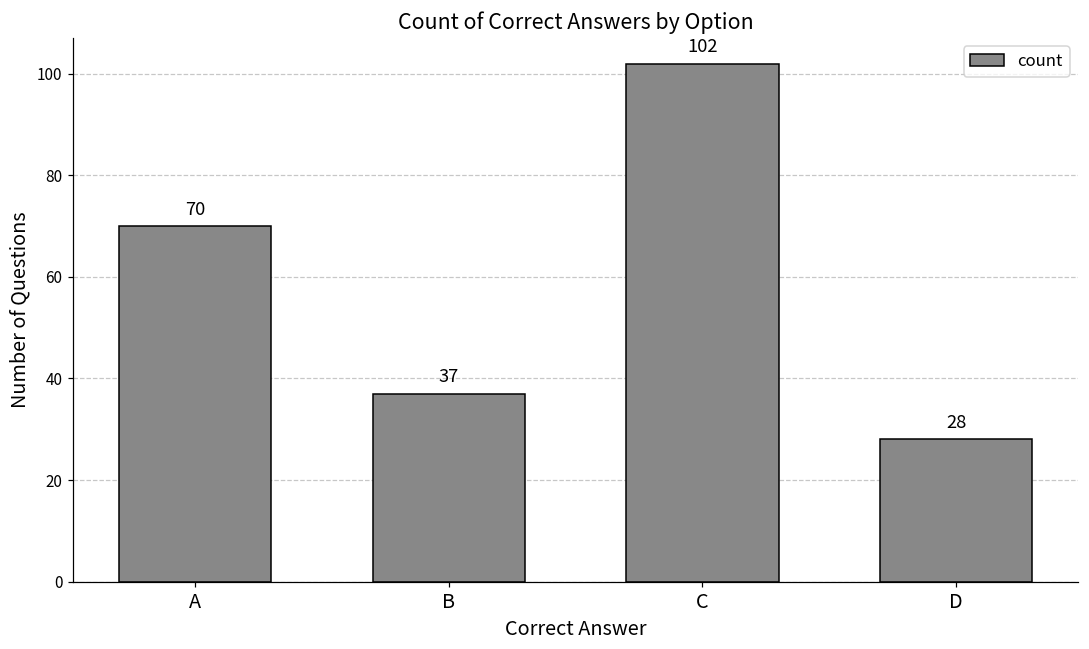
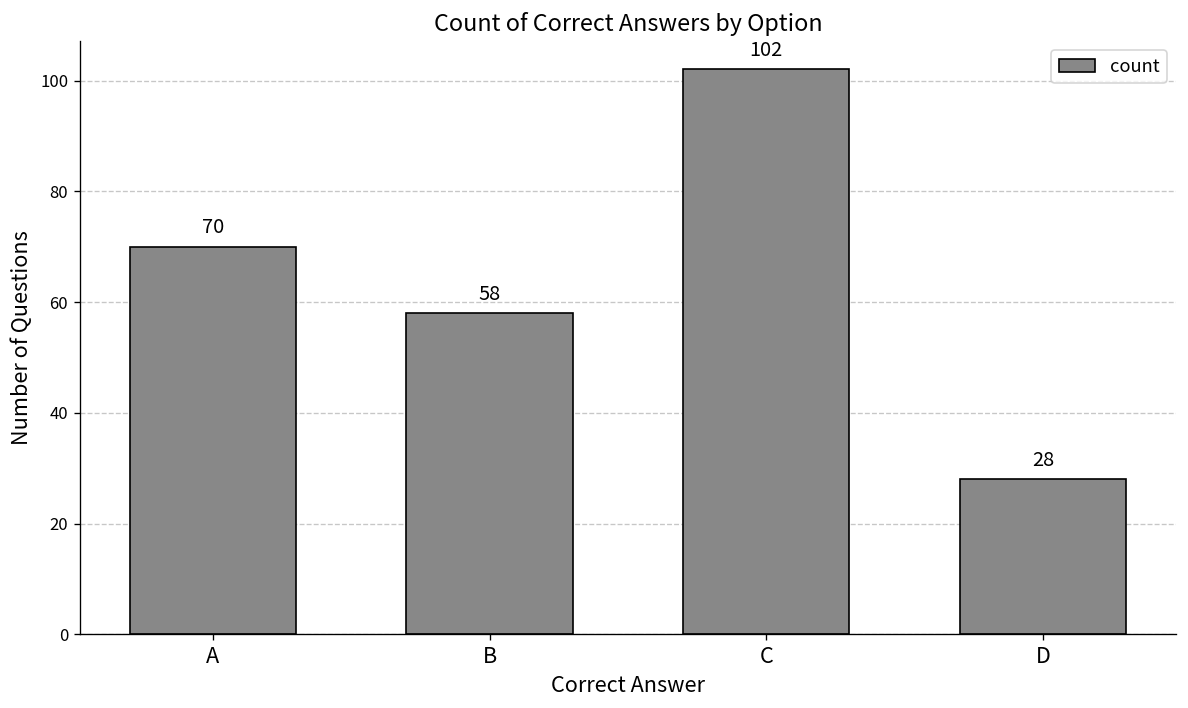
B: 37 -> 58
